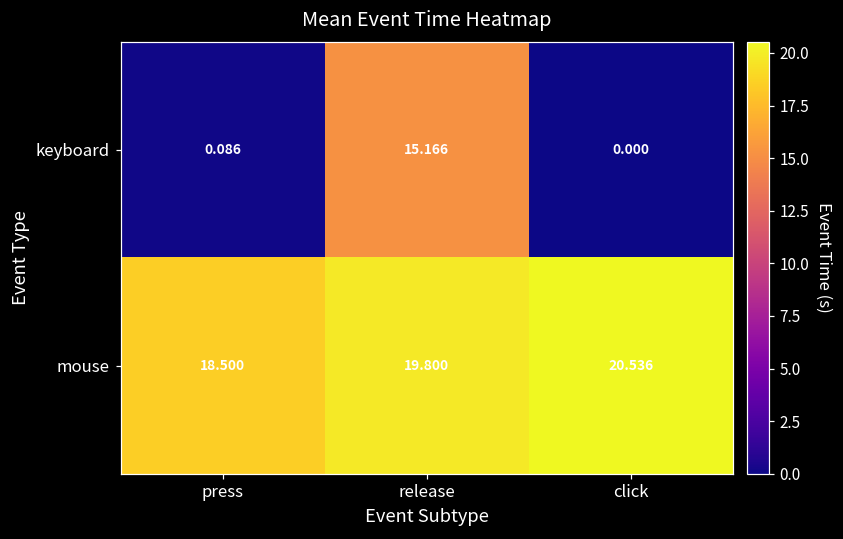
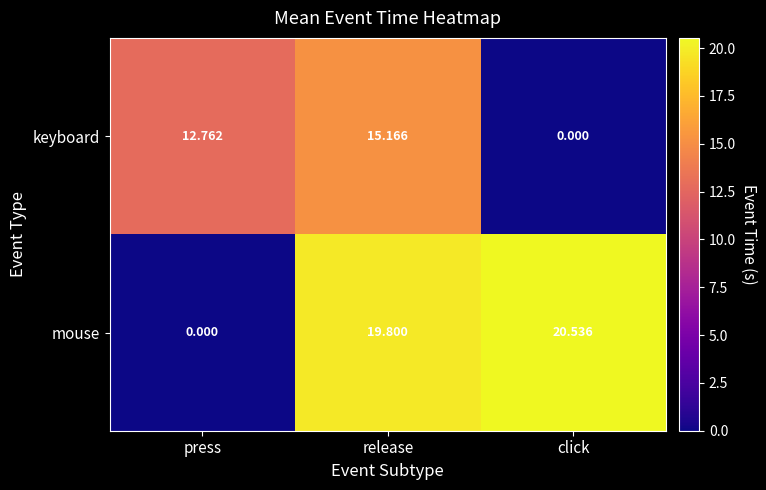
keyboard, press: 0.086 -> 12.762
mouse, press: 18.500 -> 0.000
